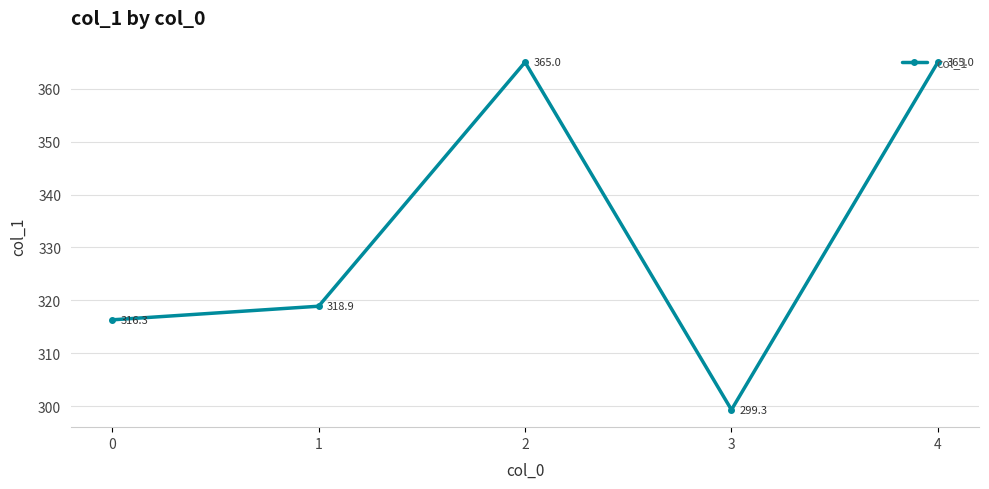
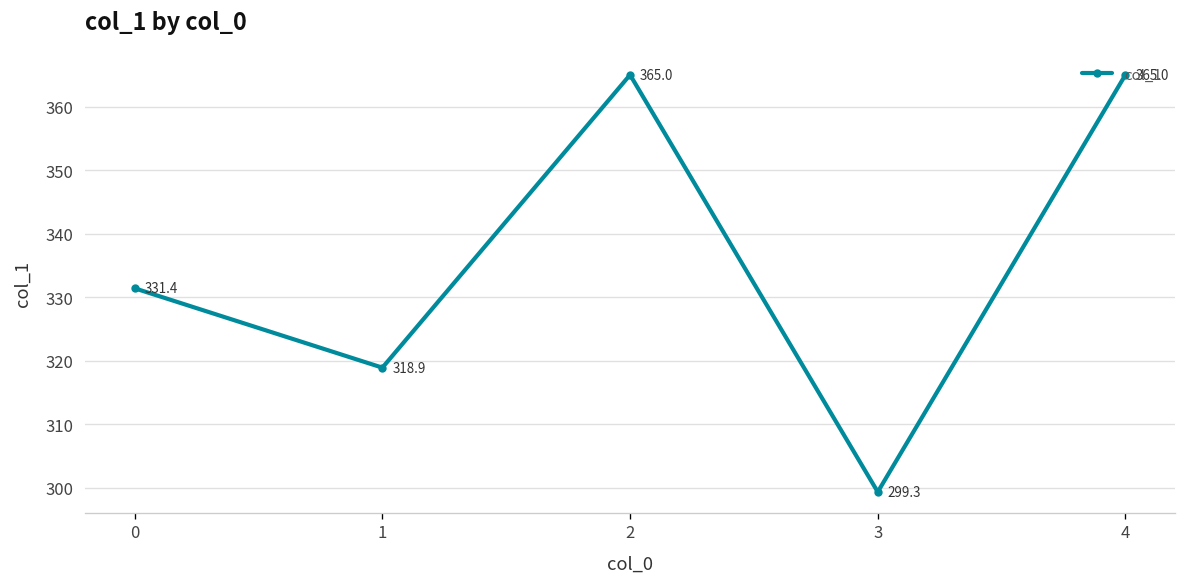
0: 316.3 -> 331.4
